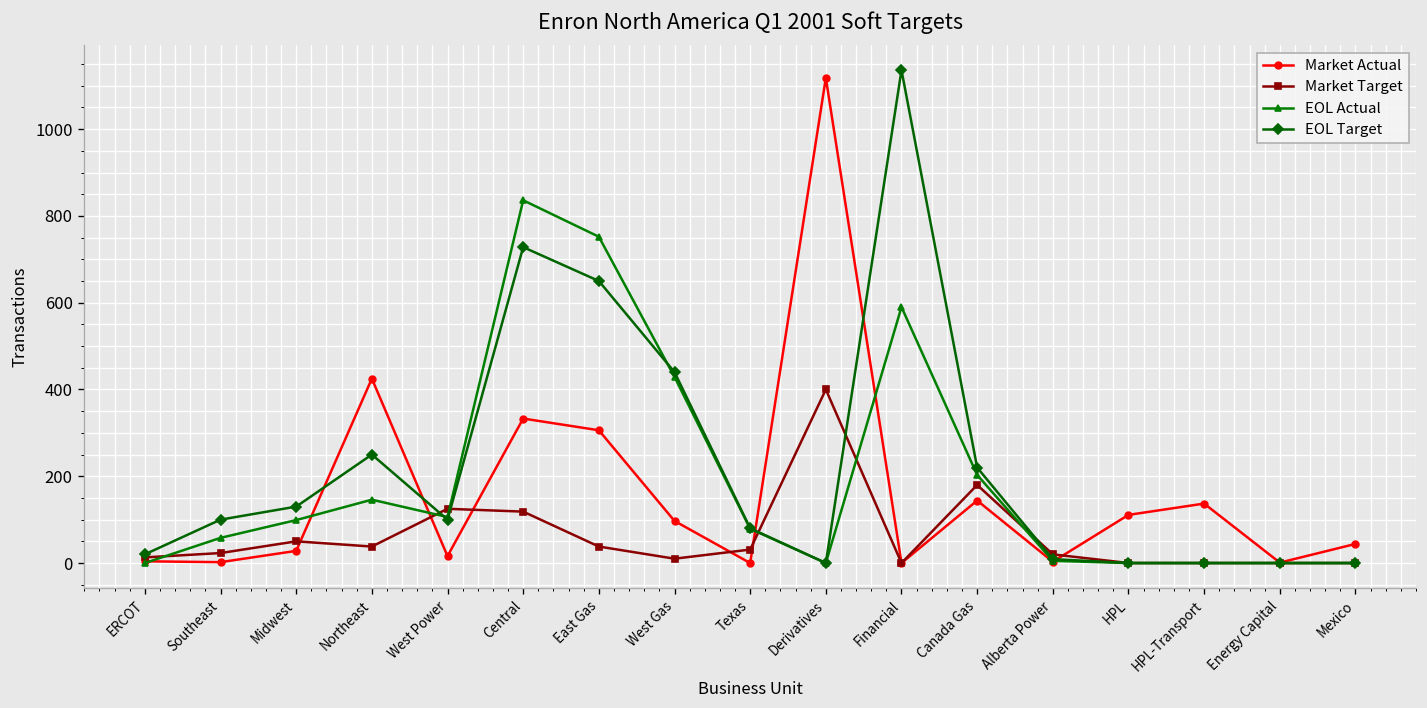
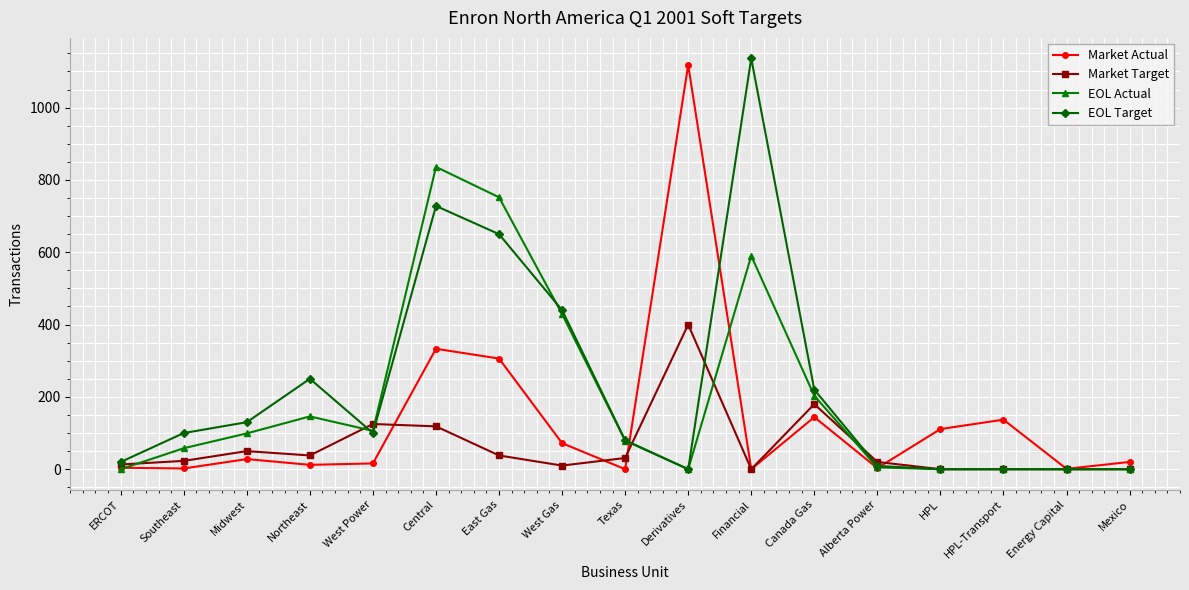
Market Actual, Northeast: 430 -> 10
Market Actual, West Gas: 100 -> 70
Market Actual, Mexico: 40 -> 20
